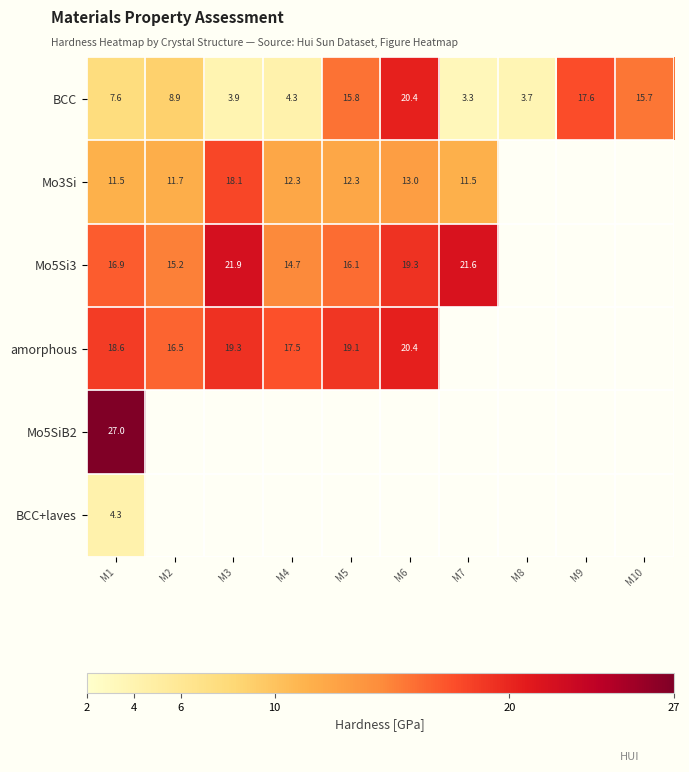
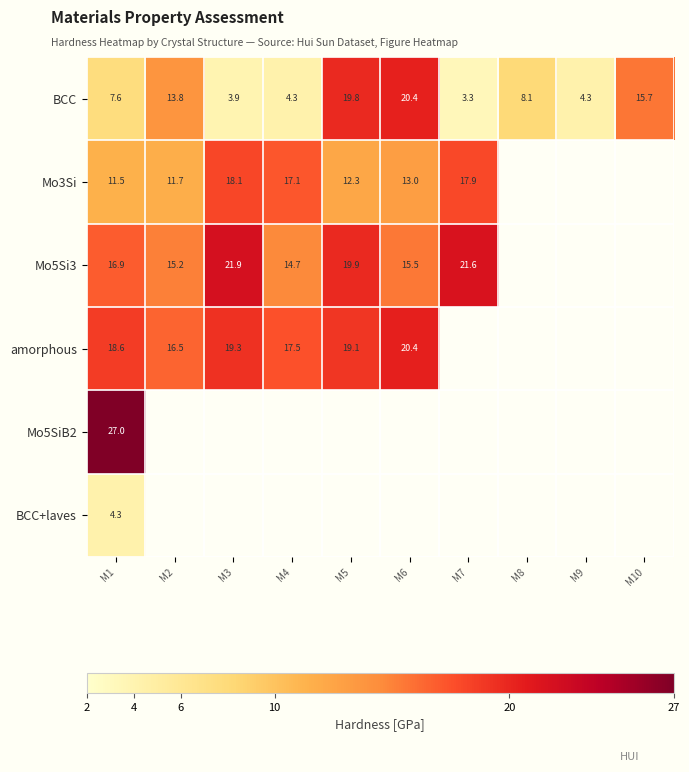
BCC, M2: 8.9 -> 13.8
BCC, M5: 15.8 -> 19.8
BCC, M8: 3.7 -> 8.1
BCC, M9: 17.6 -> 4.3
Mo3Si, M4: 12.3 -> 17.1
Mo3Si, M7: 11.5 -> 17.9
Mo5Si3, M5: 16.1 -> 19.9
Mo5Si3, M6: 19.3 -> 15.5
